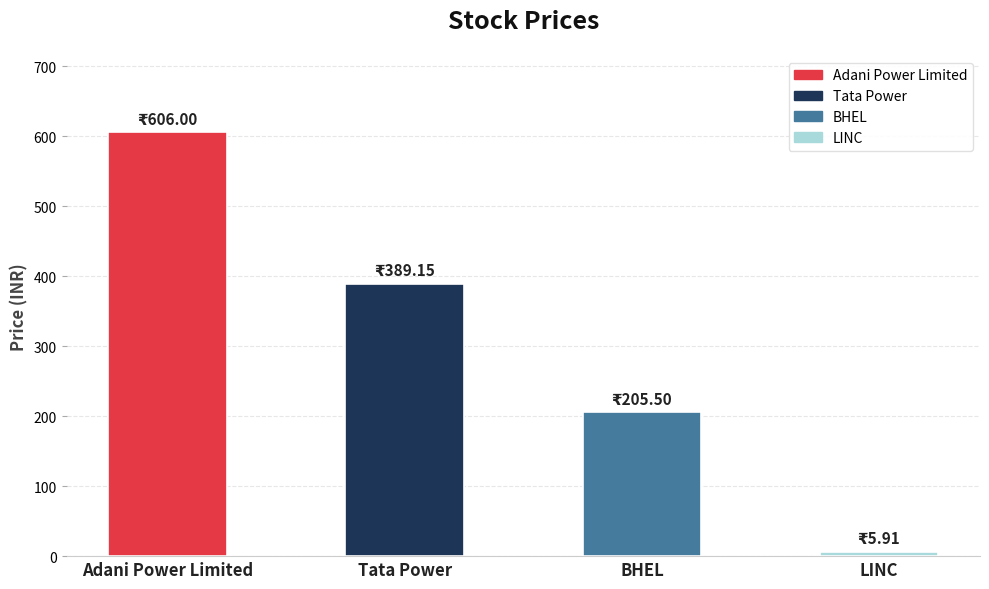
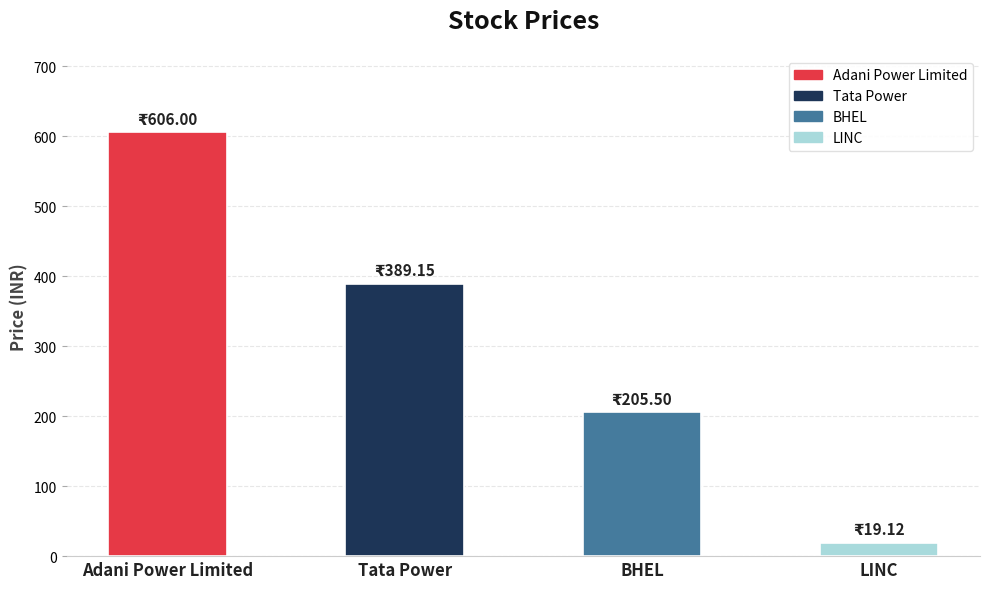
LINC: 5.91 -> 19.12
